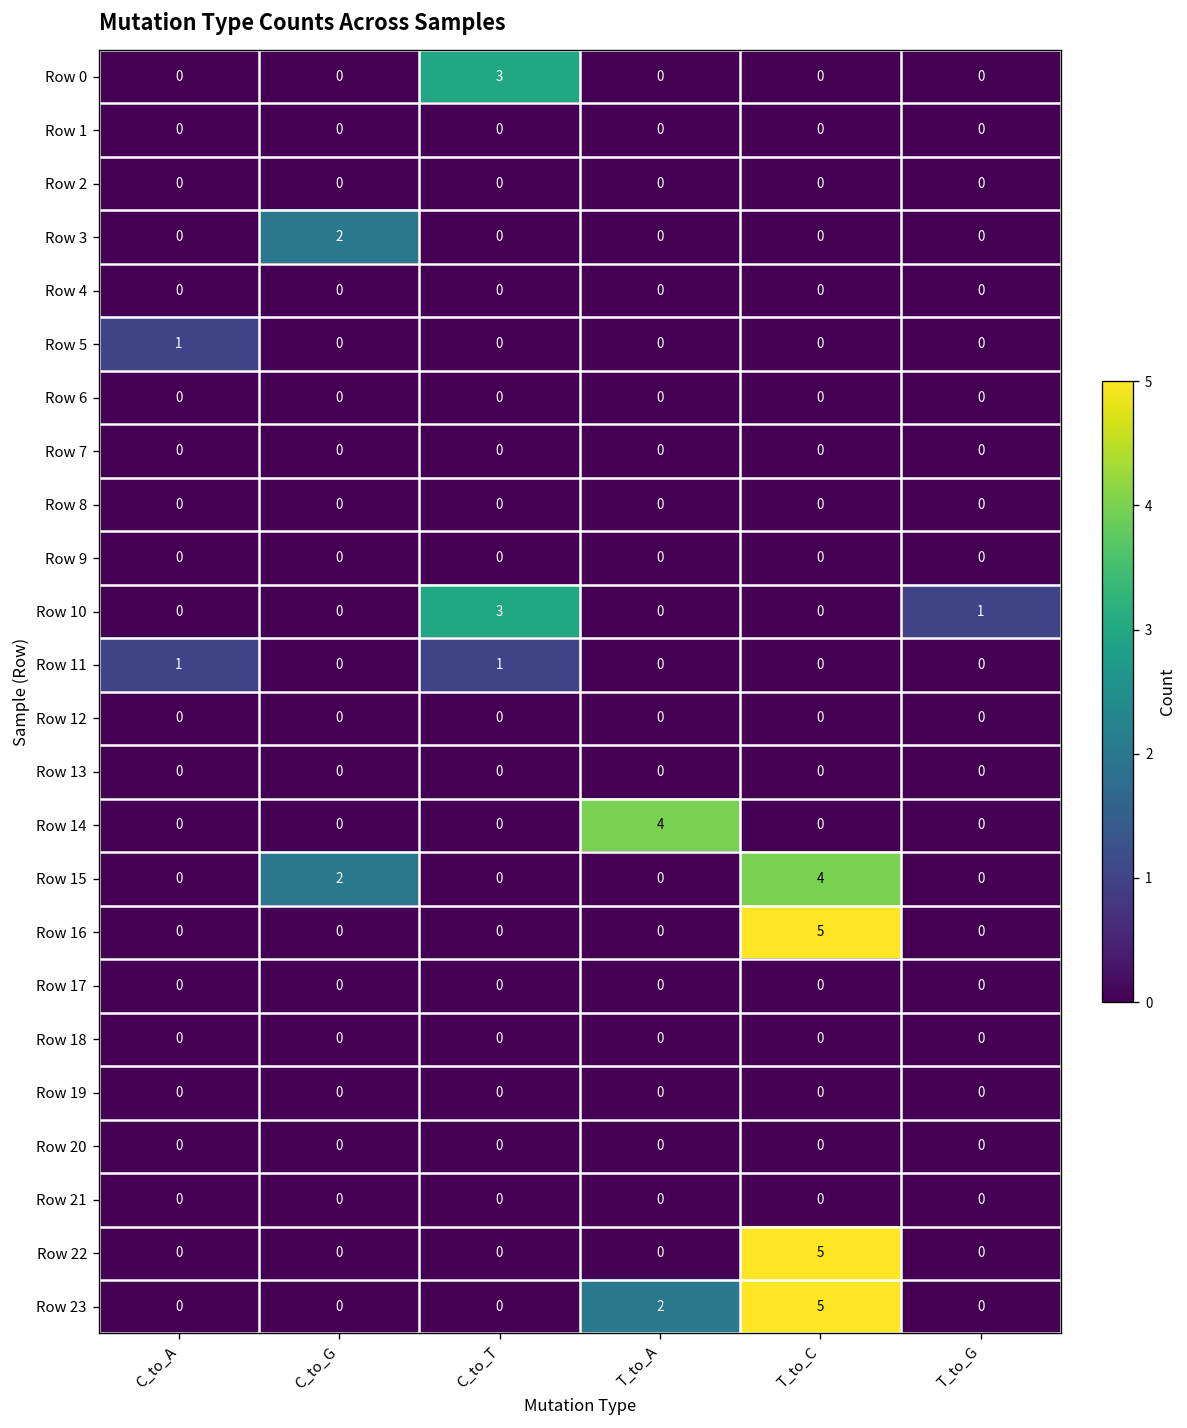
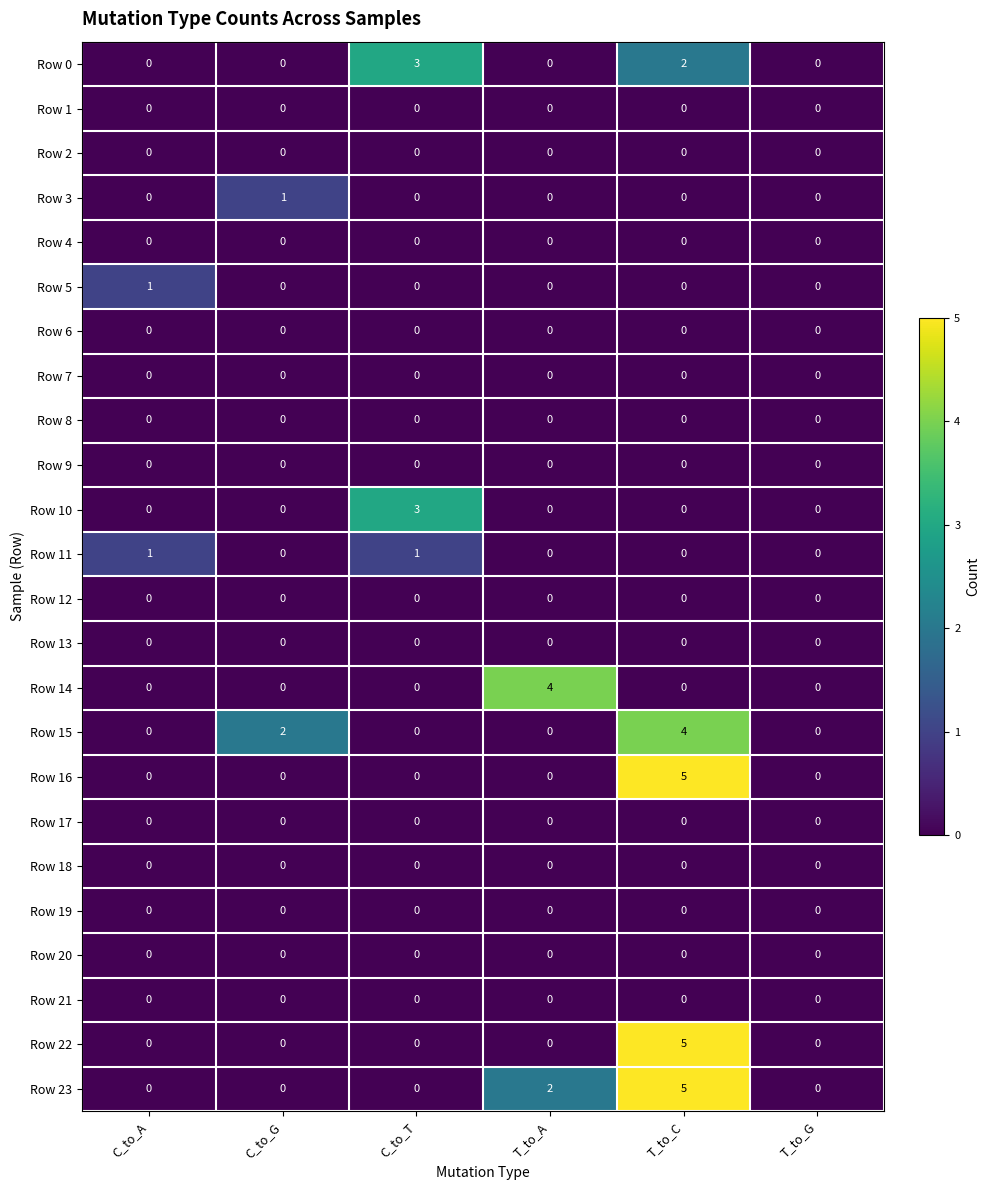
Row 0, T_to_C: 0 -> 2
Row 3, C_to_G: 2 -> 1
Row 10, T_to_G: 1 -> 0
